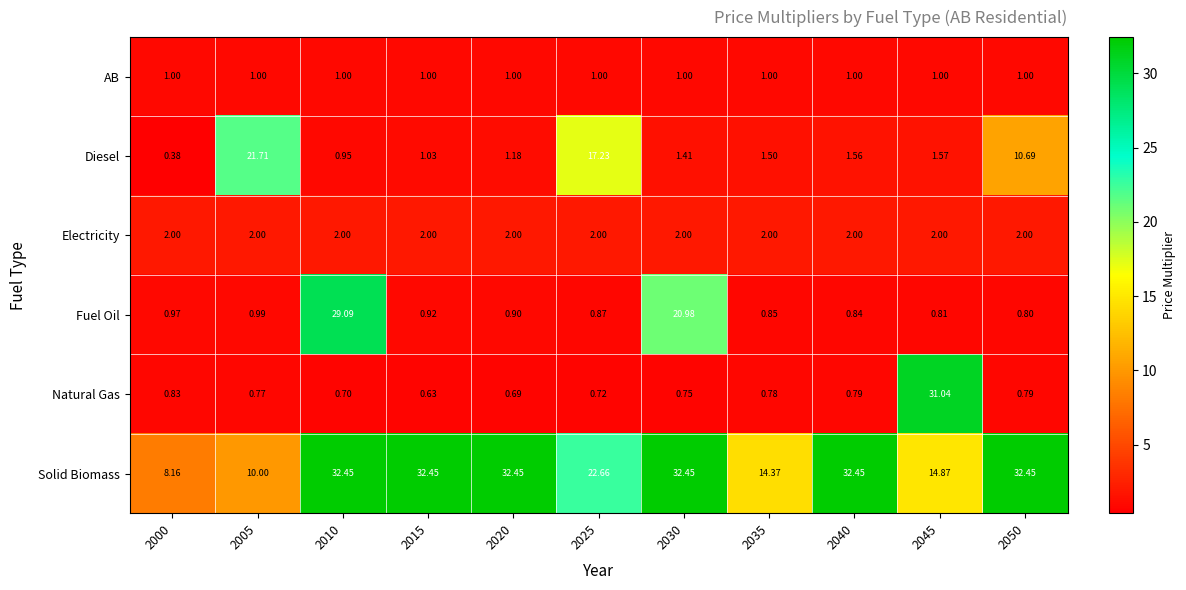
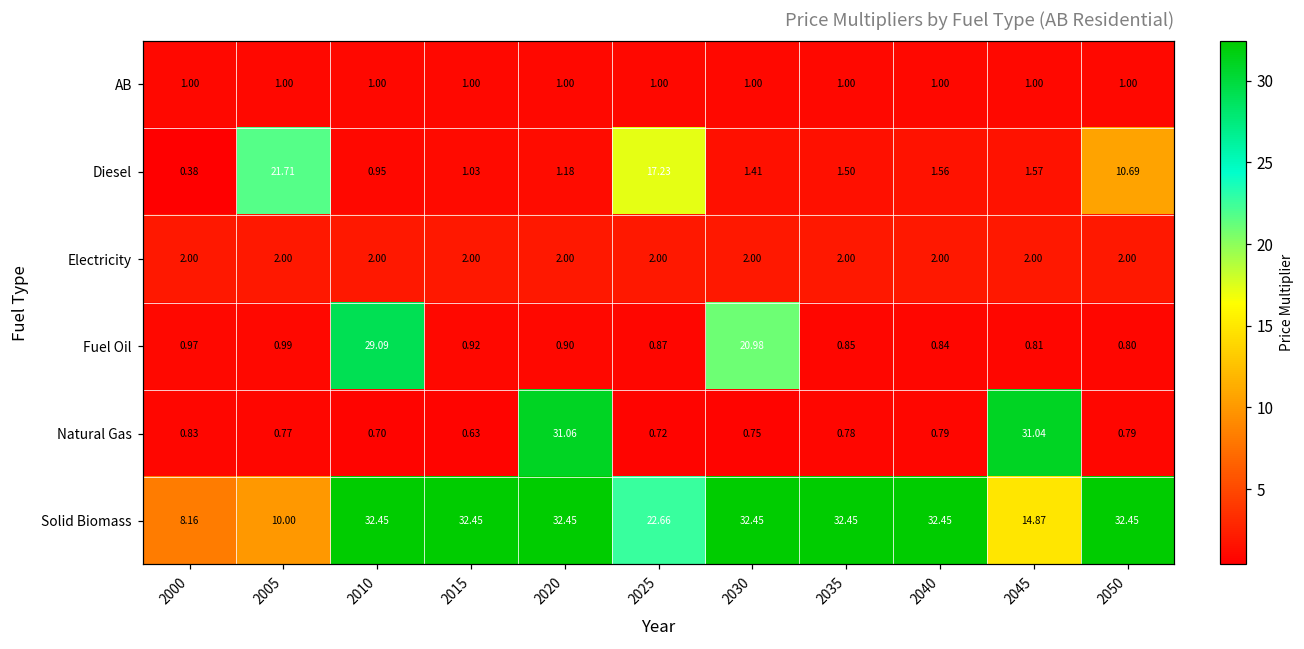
Natural Gas, 2020: 0.69 -> 31.06
Solid Biomass, 2035: 14.37 -> 32.45
